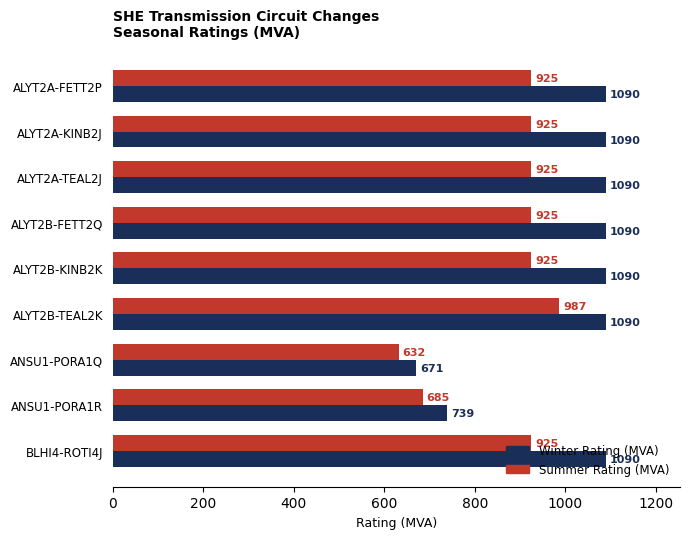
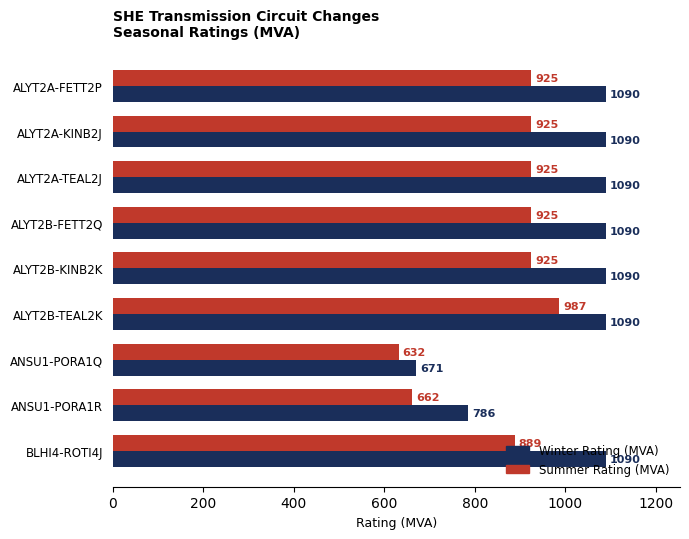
Summer Rating (MVA), ANSU1-PORA1R: 685 -> 662
Winter Rating (MVA), ANSU1-PORA1R: 739 -> 786
Summer Rating (MVA), BLHI4-ROTI4J: 925 -> 889
